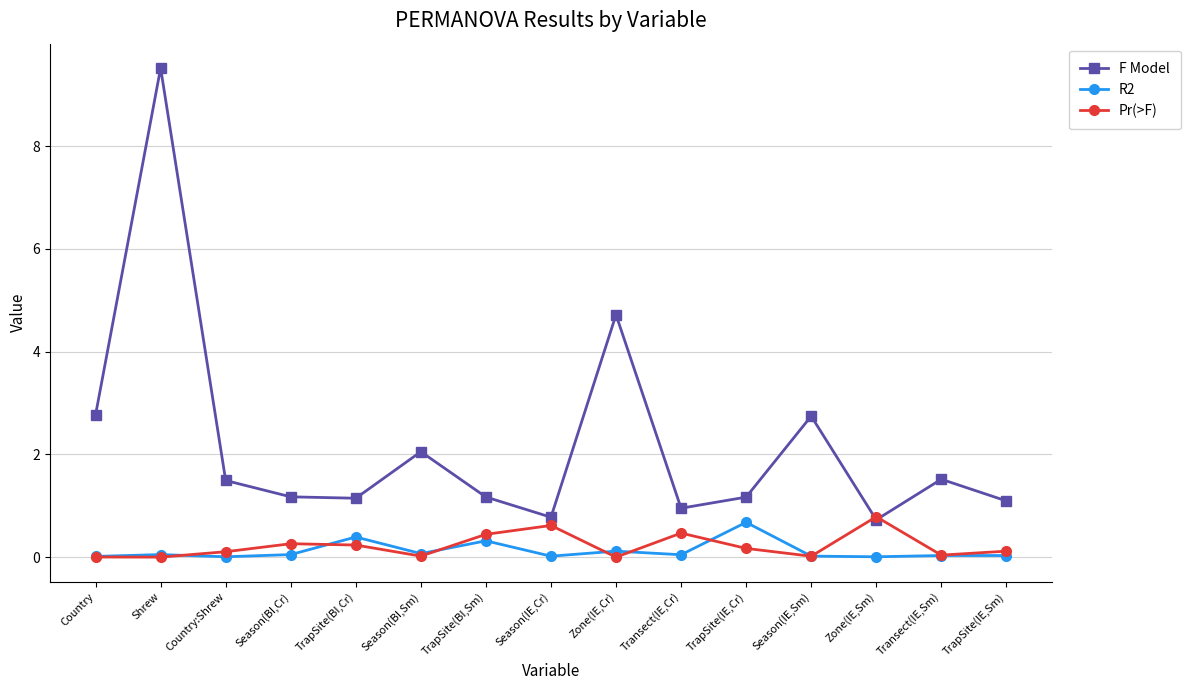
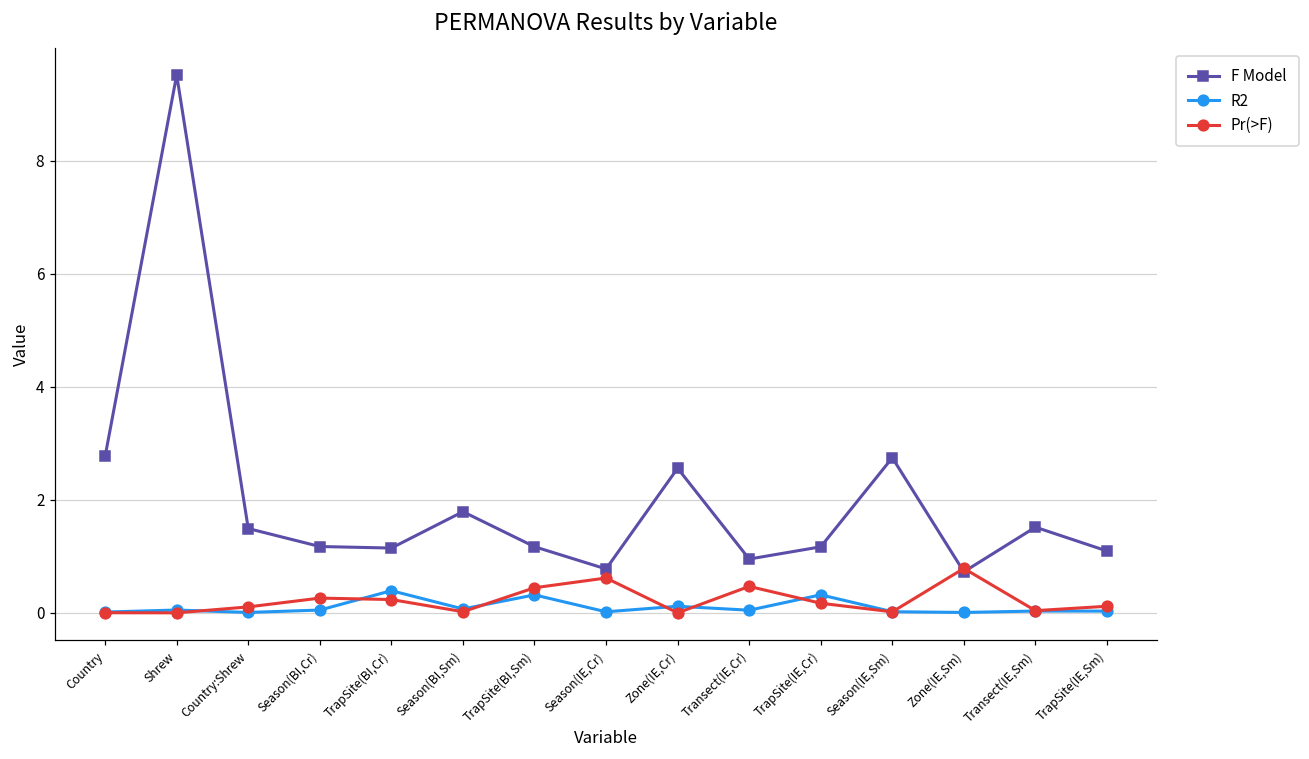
F Model, Season(BI,Sm): 2.1 -> 1.8
F Model, Zone(IE,Cr): 4.7 -> 2.6
R2, TrapSite(IE,Cr): 0.7 -> 0.3
